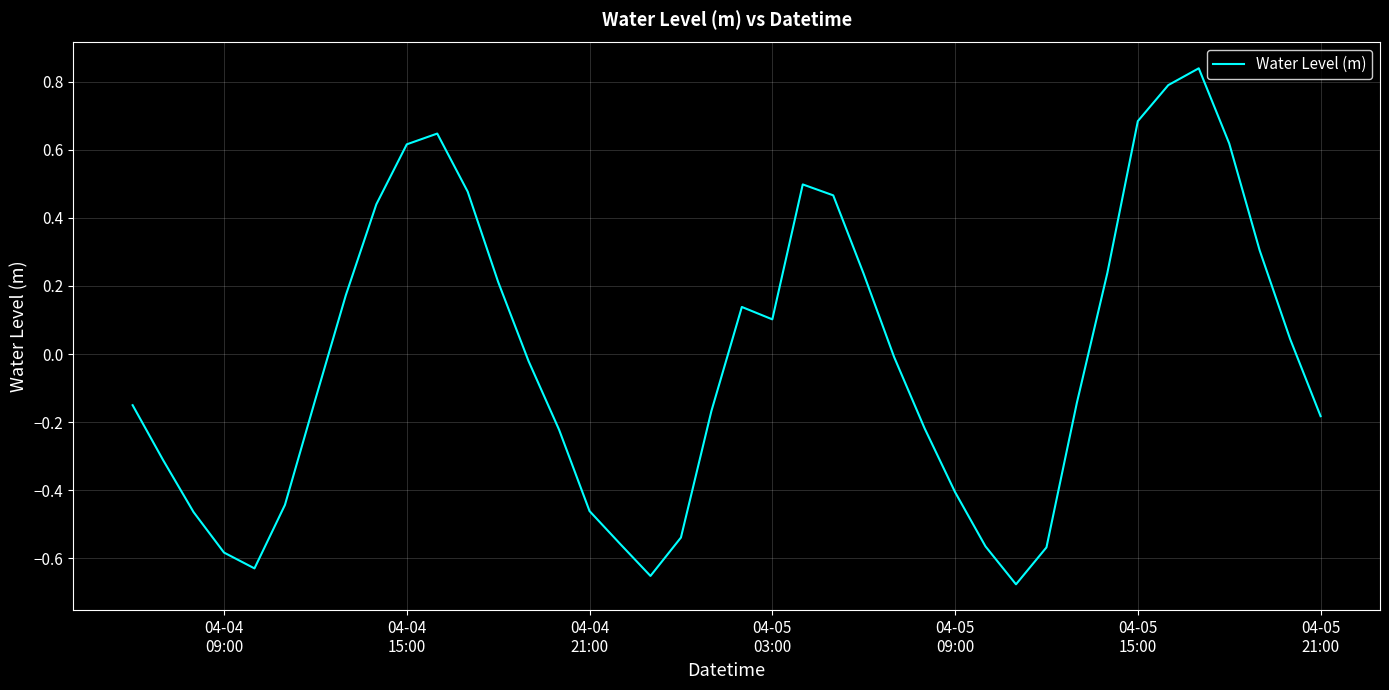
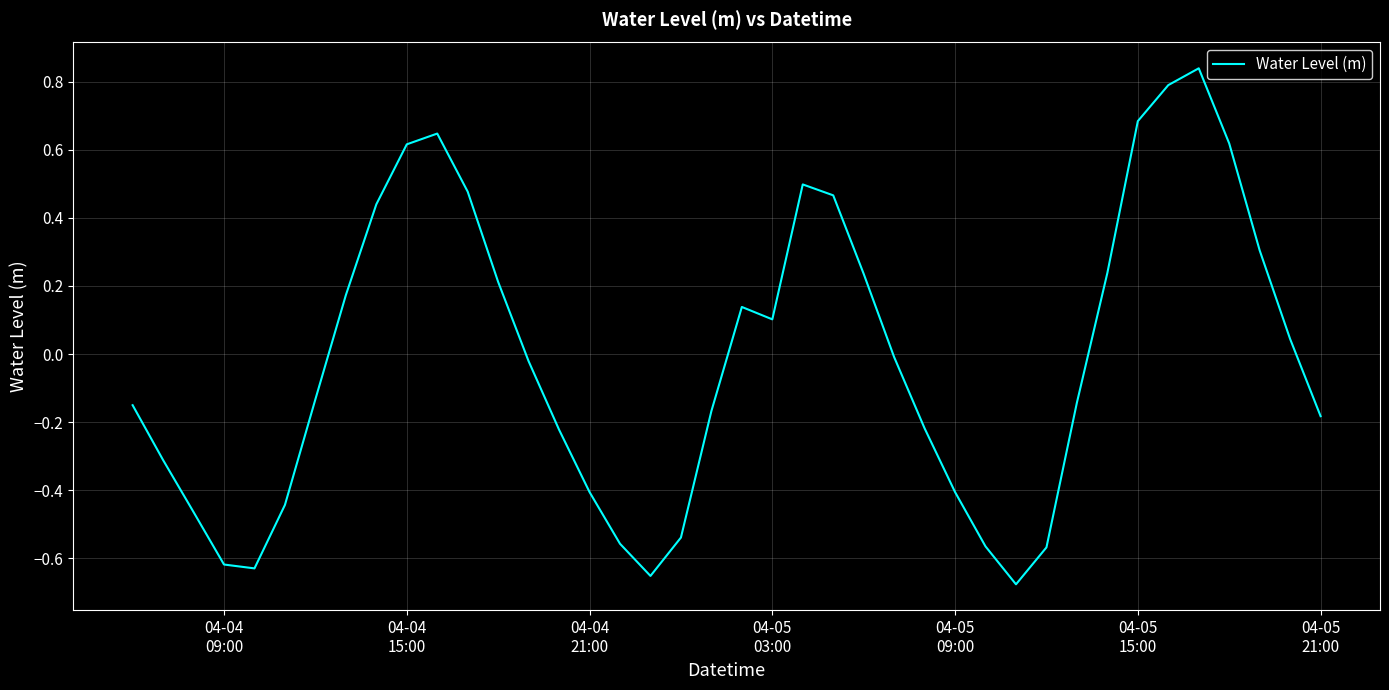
04-04 09:00: -0.58 -> -0.62
04-04 21:00: -0.46 -> -0.41
